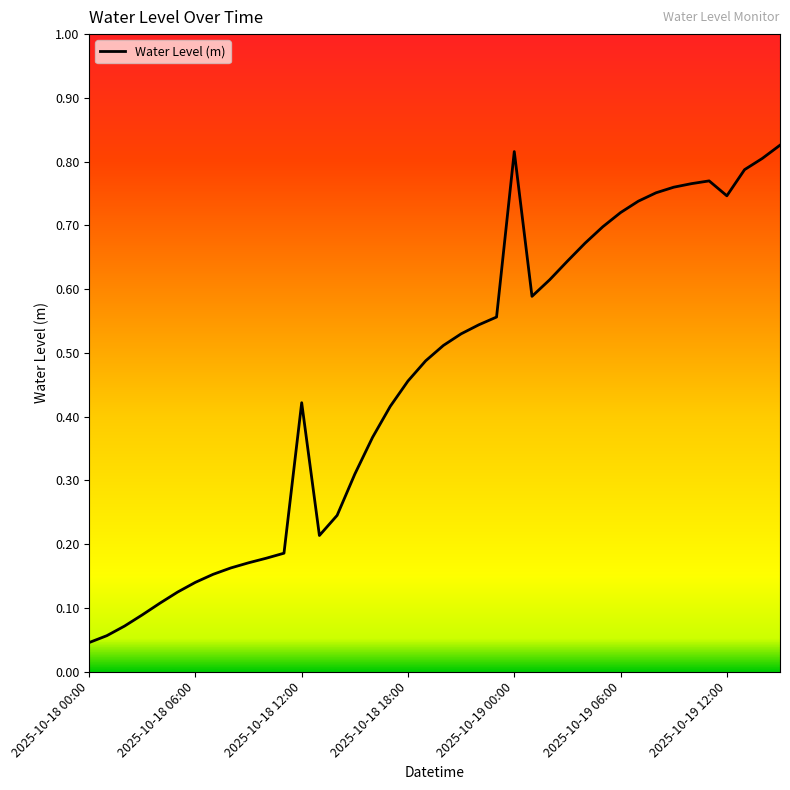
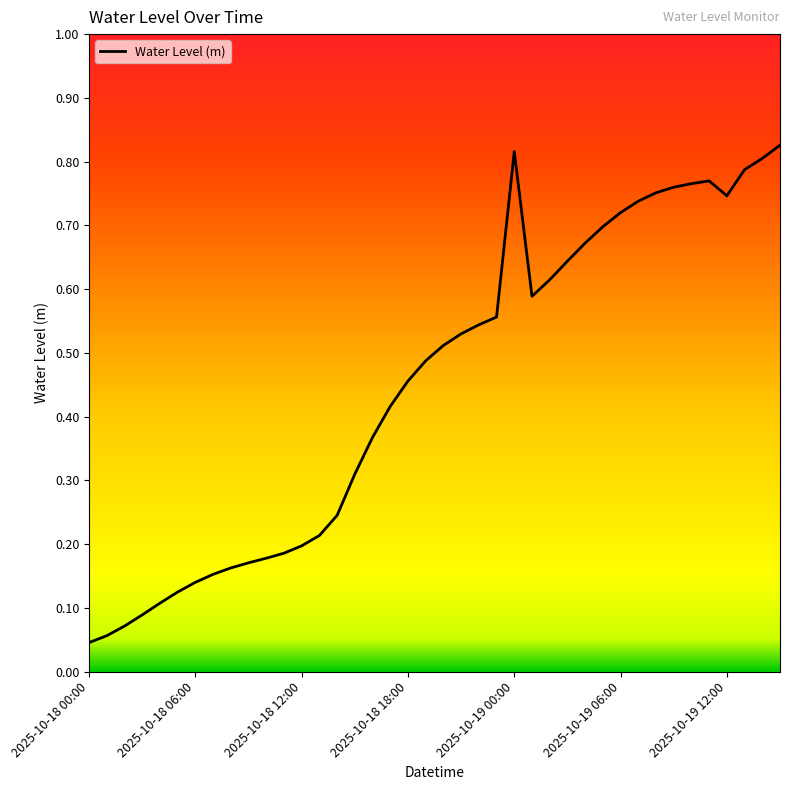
2025-10-18 12:00: 0.42 -> 0.20
